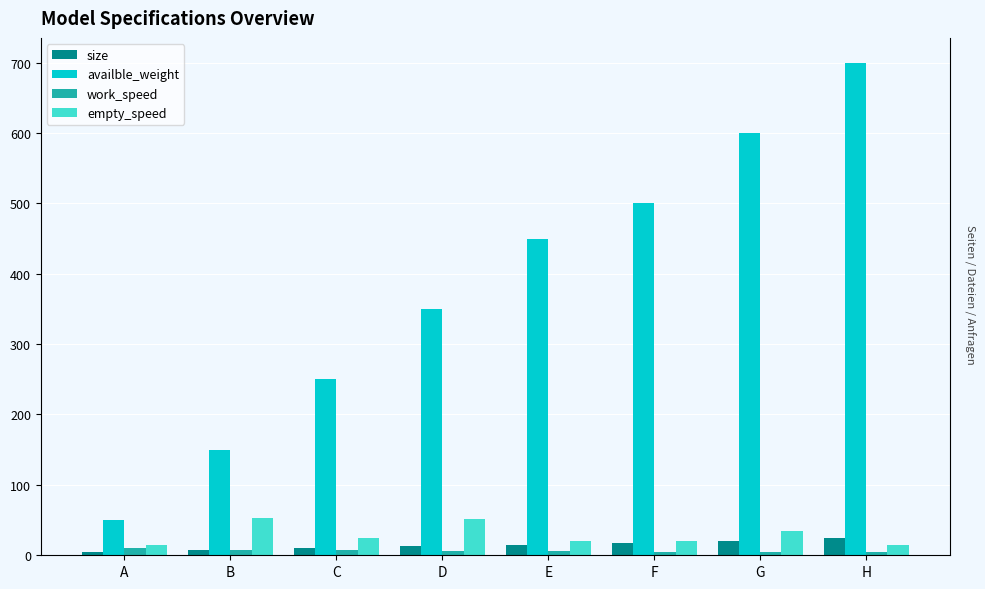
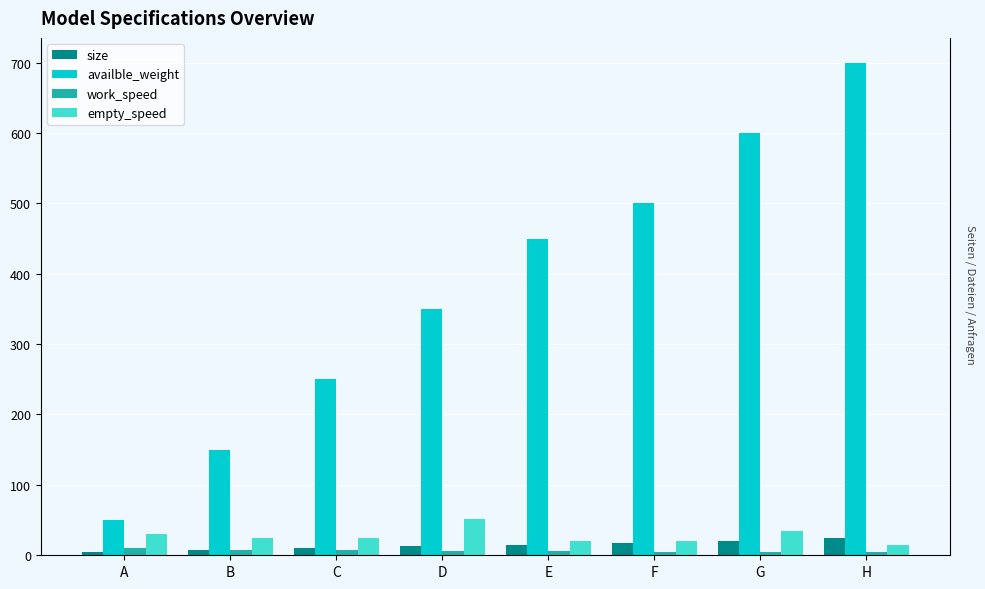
empty_speed, A: 10 -> 30
empty_speed, B: 50 -> 30
